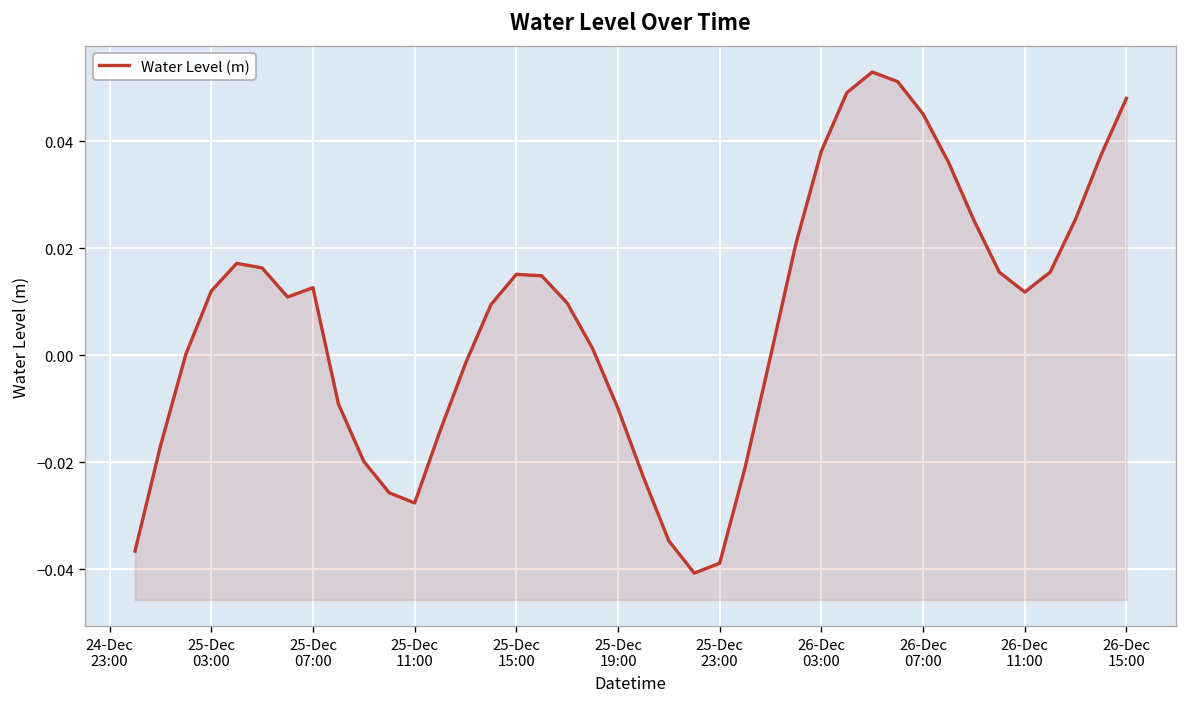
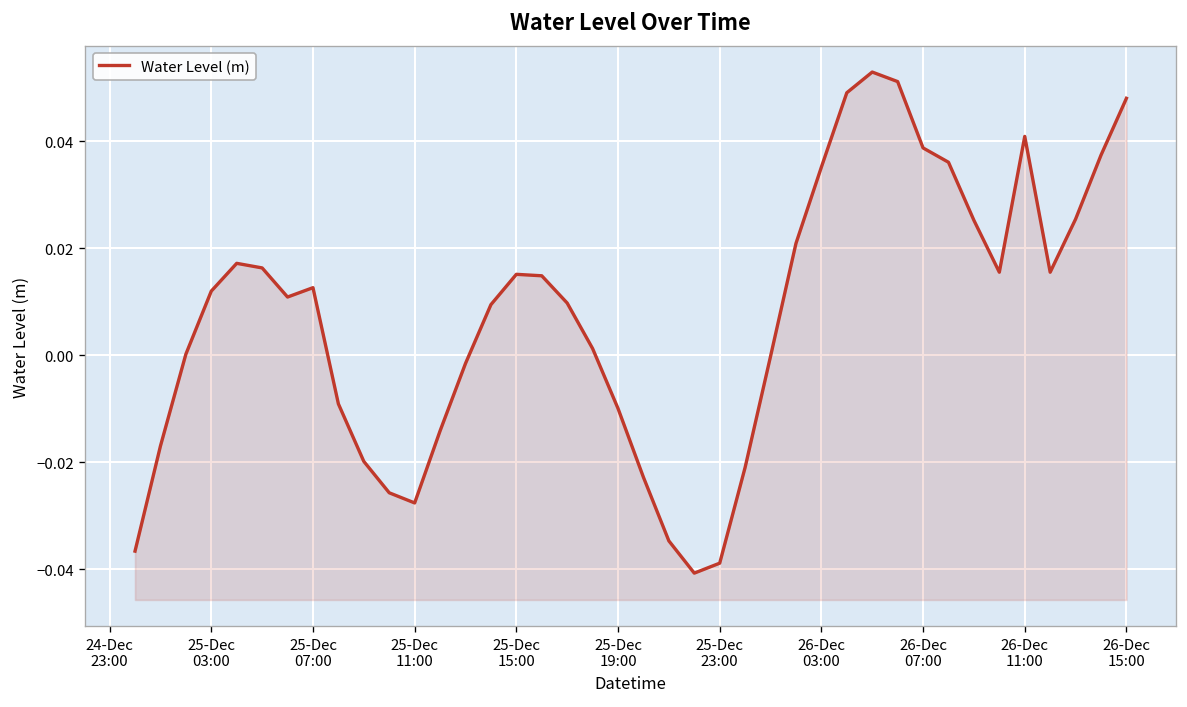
26-Dec 03:00: 0.038 -> 0.035
26-Dec 07:00: 0.045 -> 0.039
26-Dec 11:00: 0.012 -> 0.041
